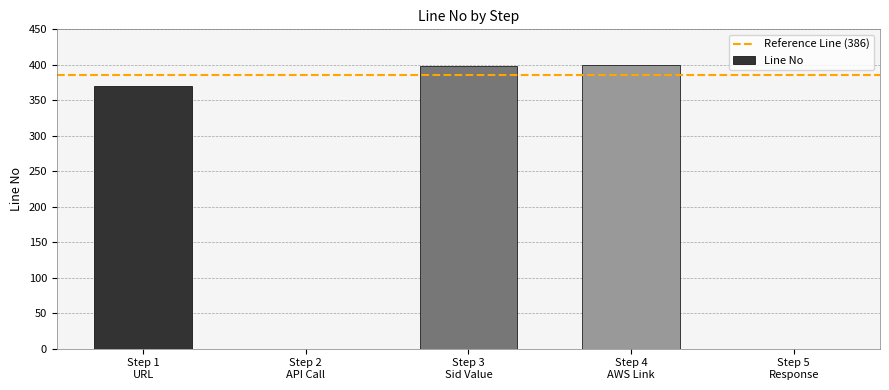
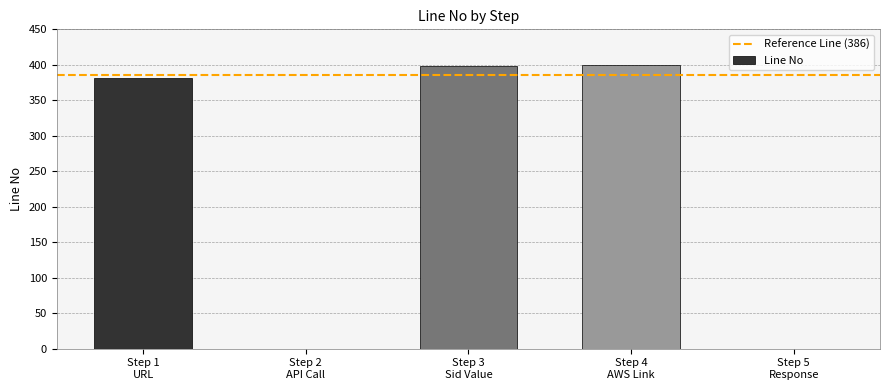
Step 1 URL: 370 -> 380
